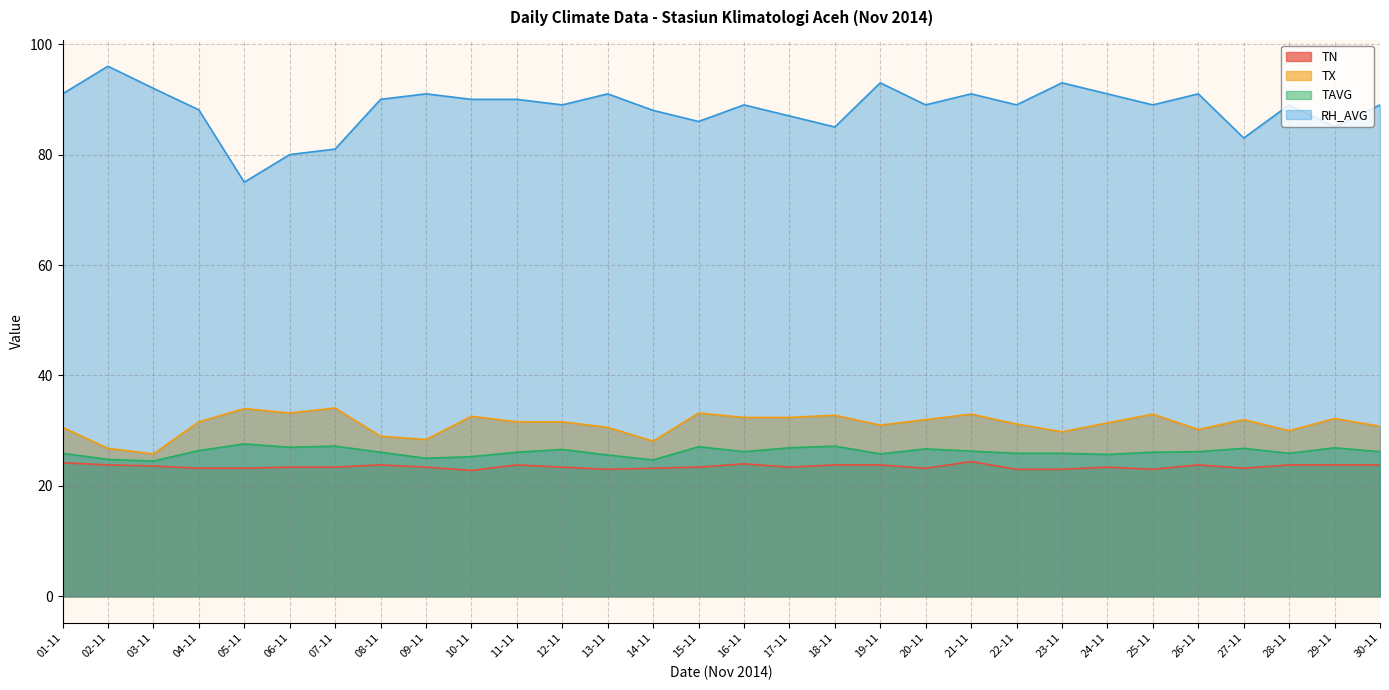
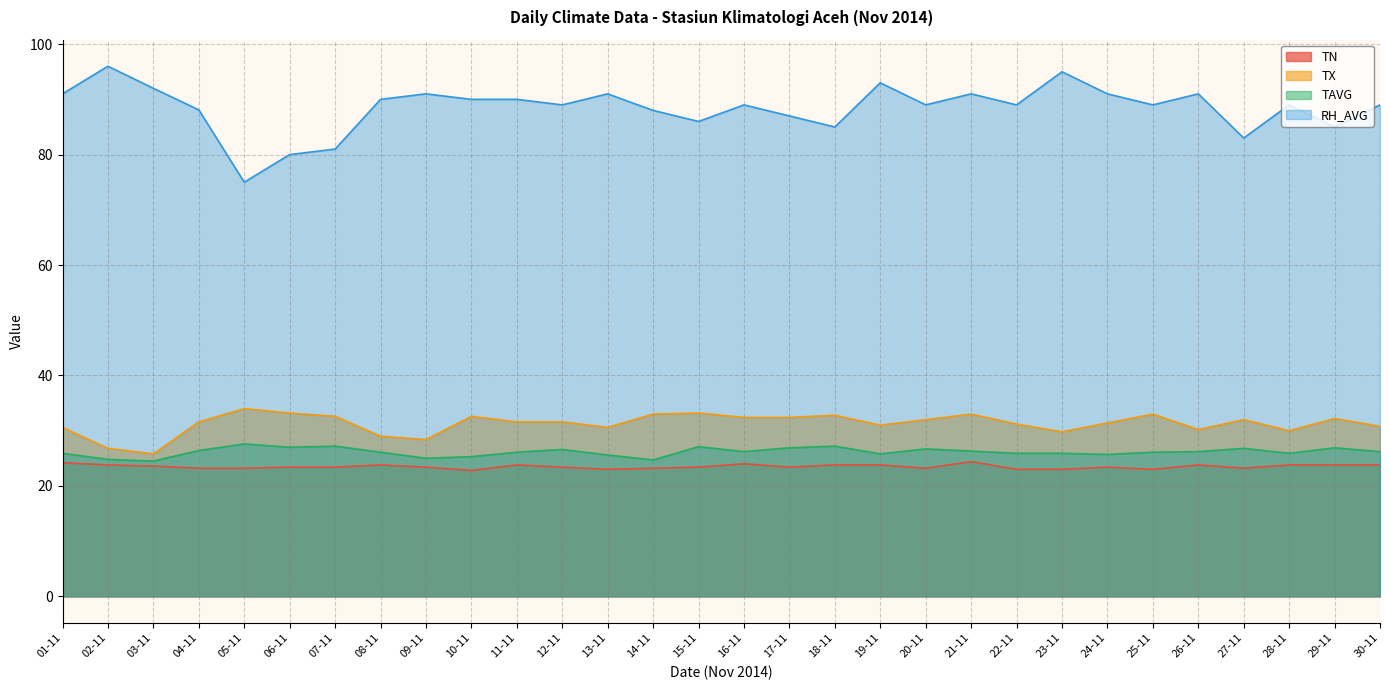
TX, 07-11: 34 -> 33
TX, 14-11: 28 -> 33
RH_AVG, 23-11: 93 -> 95
